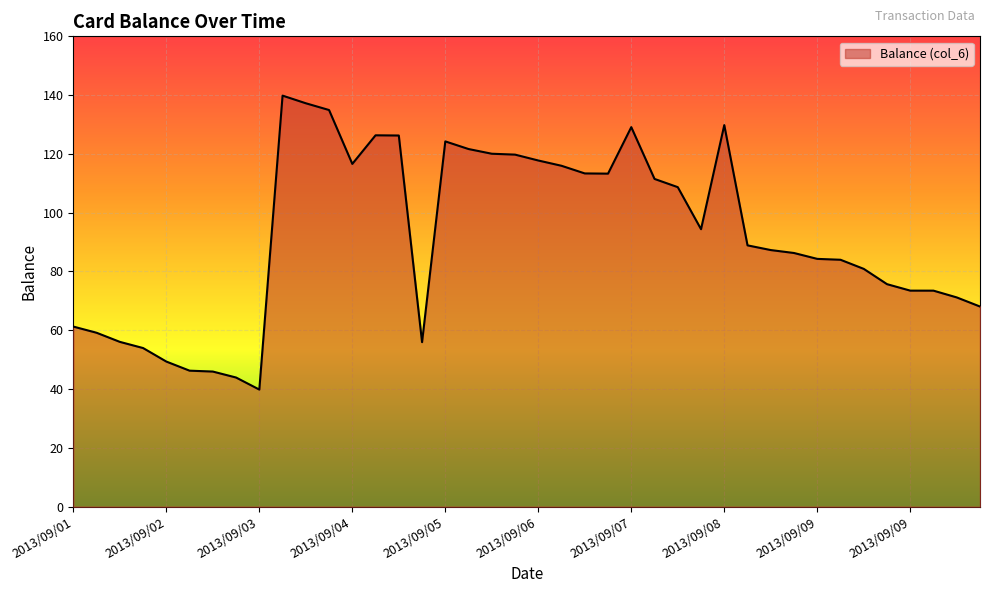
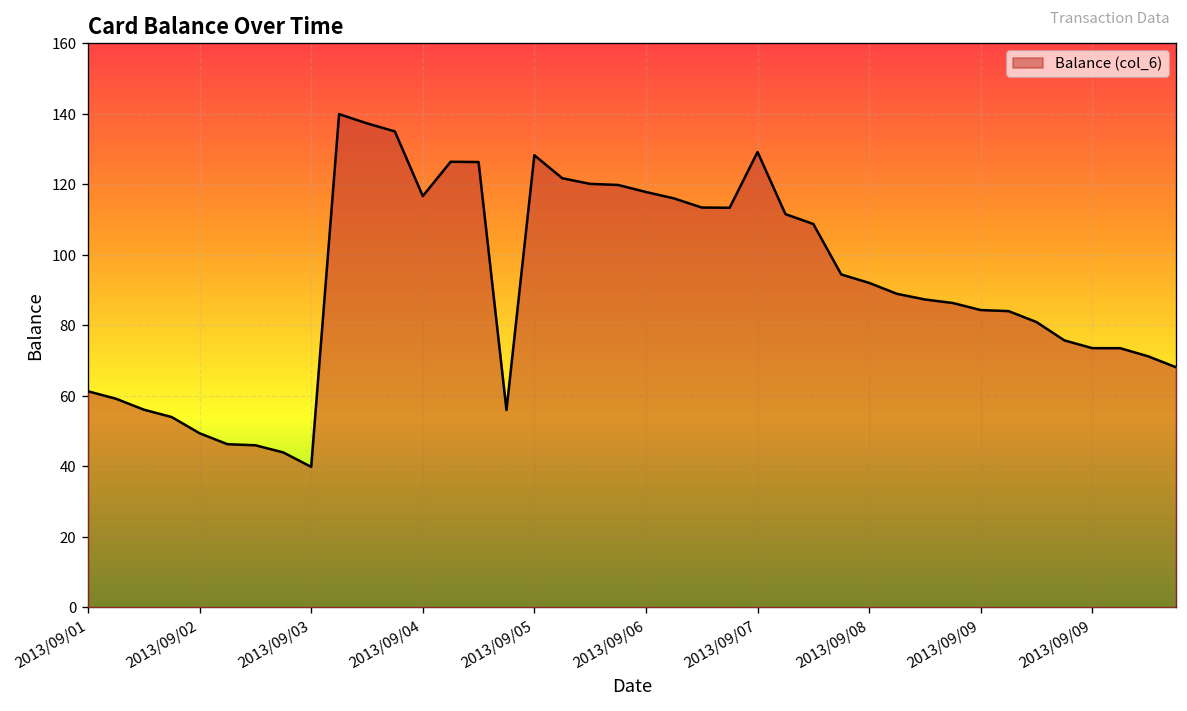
2013/09/05: 124 -> 128
2013/09/08: 130 -> 92
